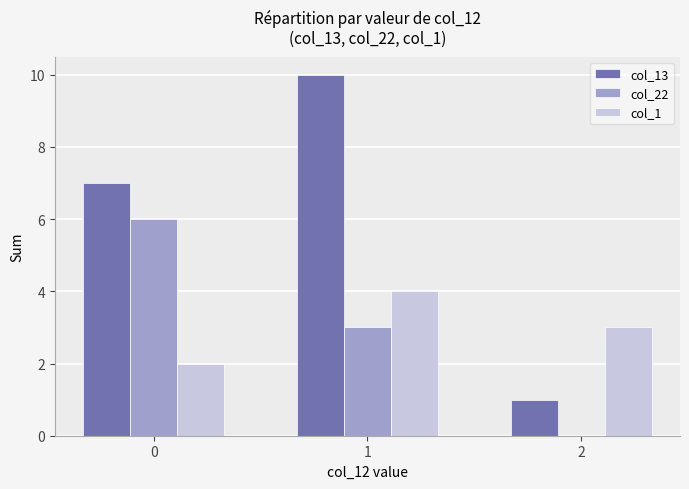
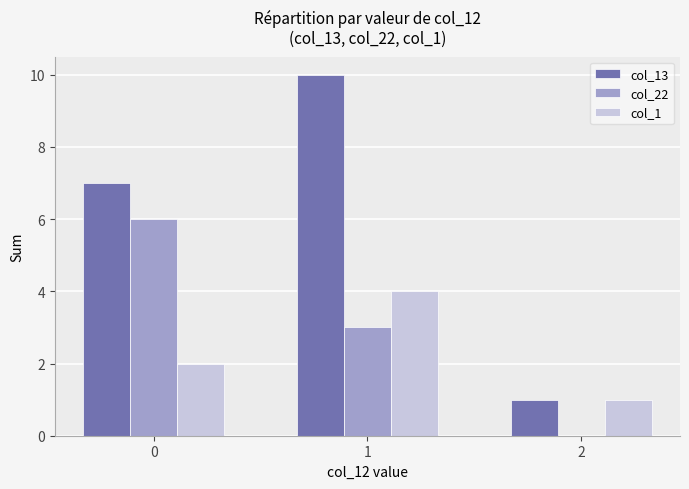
col_1, 2: 3 -> 1
